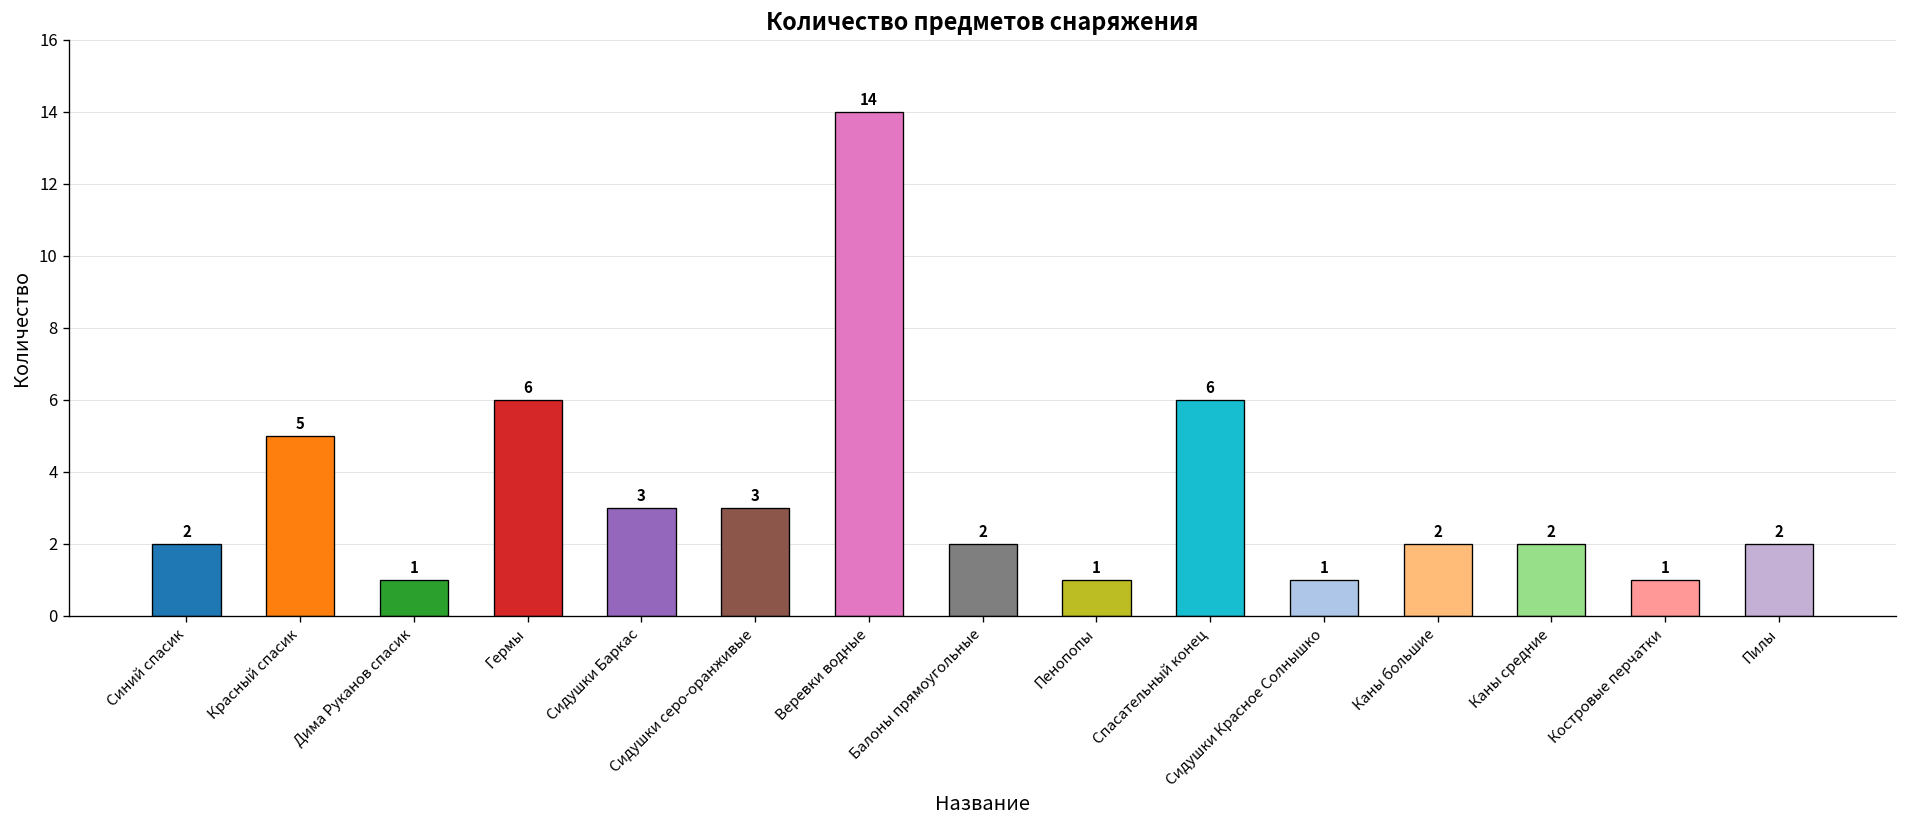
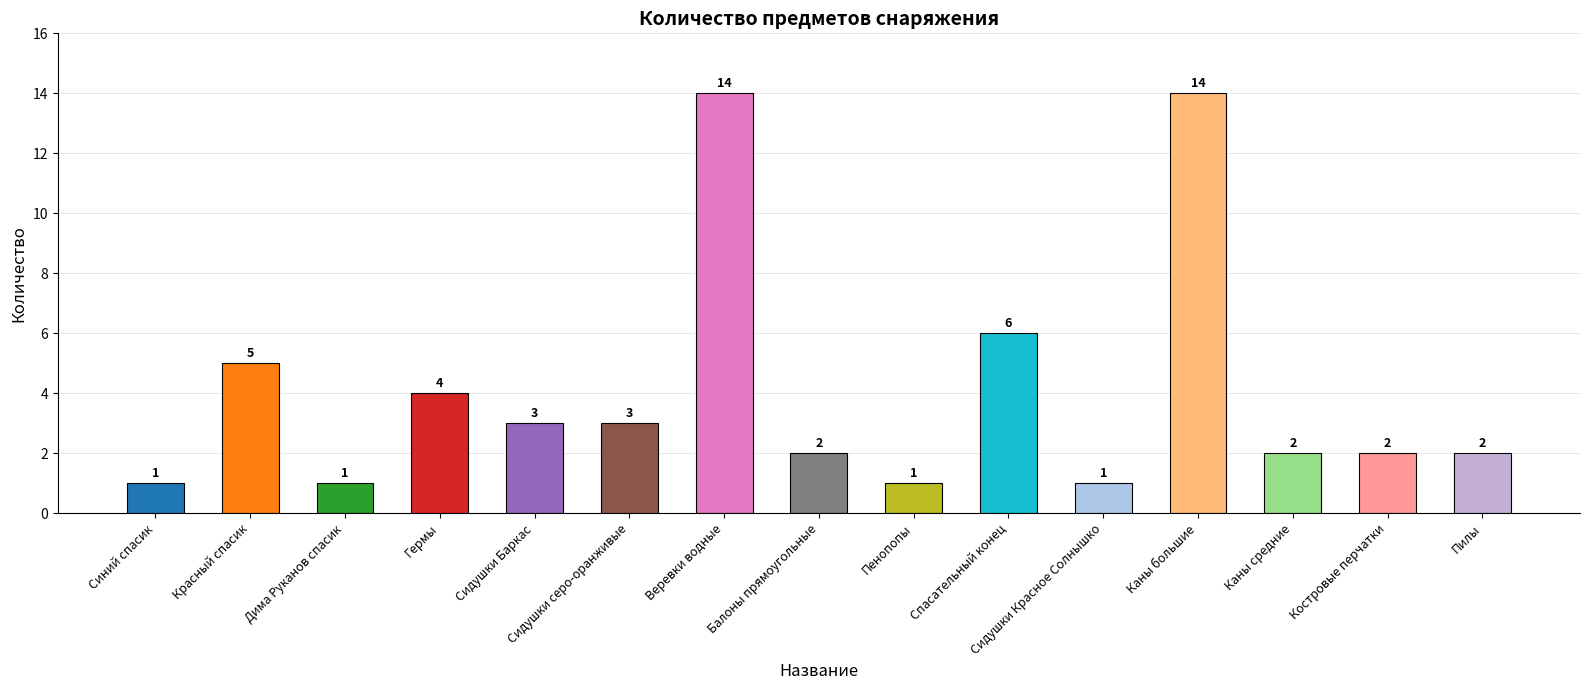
Синий спасик: 2 -> 1
Гермы: 6 -> 4
Каны большие: 2 -> 14
Костровые перчатки: 1 -> 2
